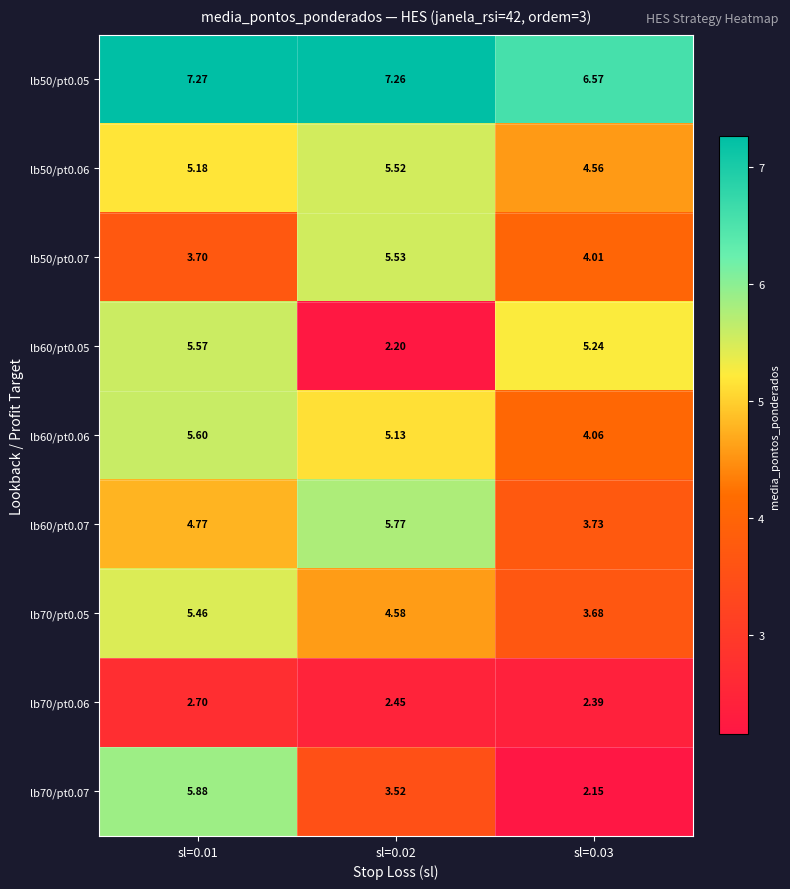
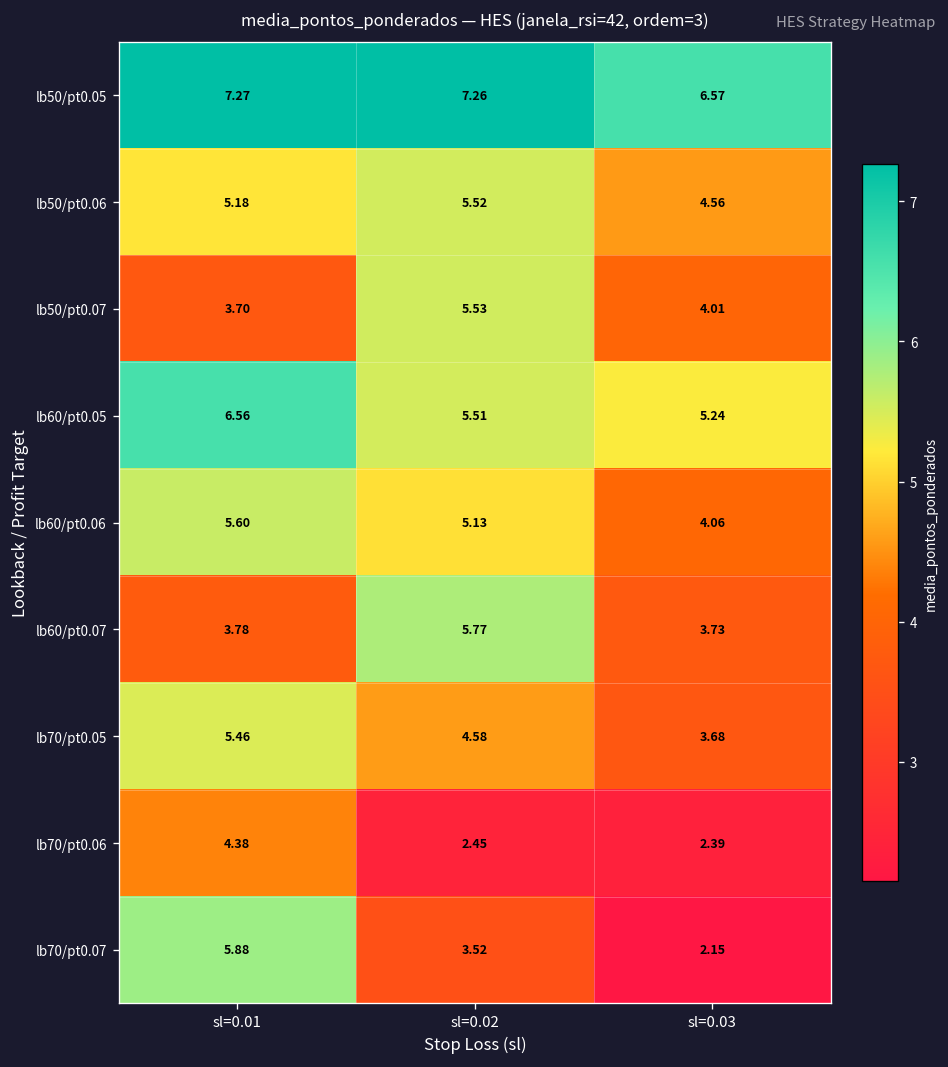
lb60/pt0.05, sl=0.01: 5.57 -> 6.56
lb60/pt0.05, sl=0.02: 2.20 -> 5.51
lb60/pt0.07, sl=0.01: 4.77 -> 3.78
lb70/pt0.06, sl=0.01: 2.70 -> 4.38
